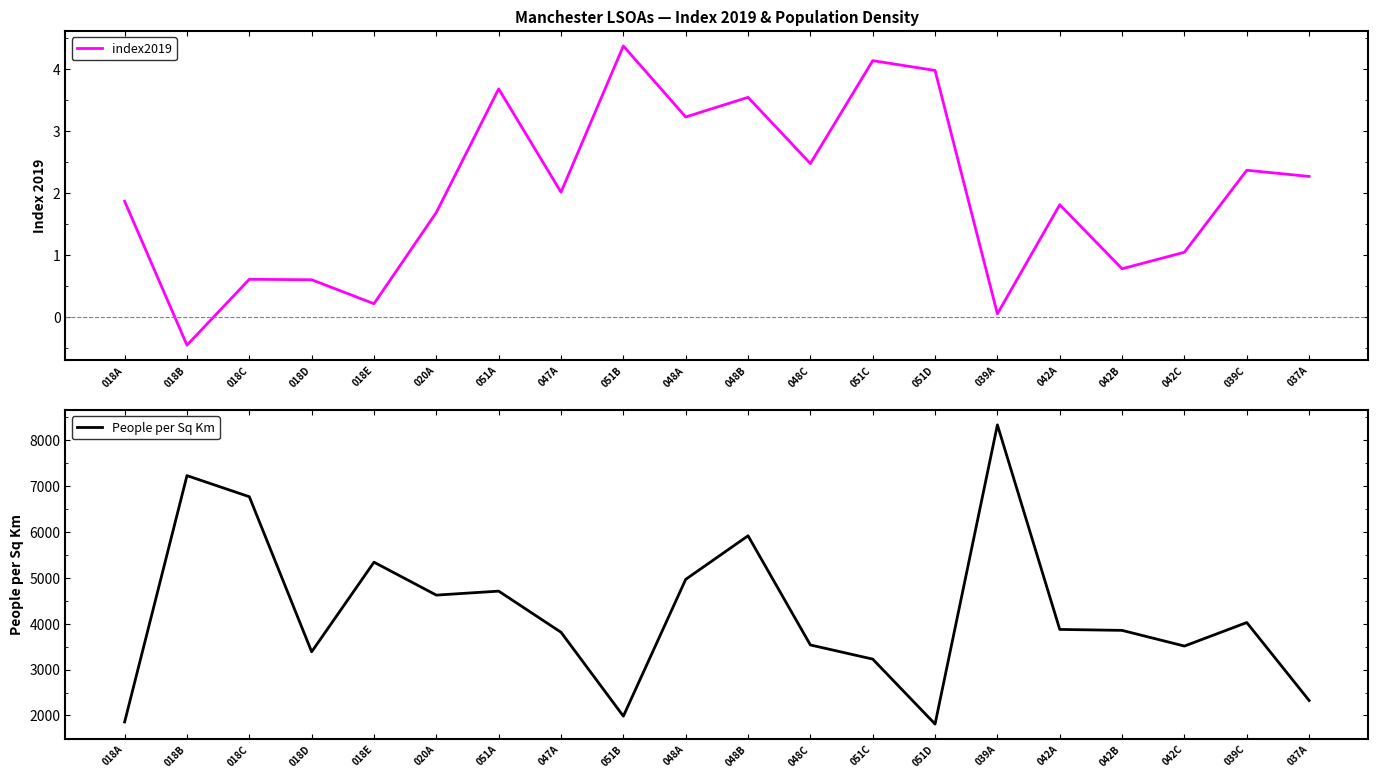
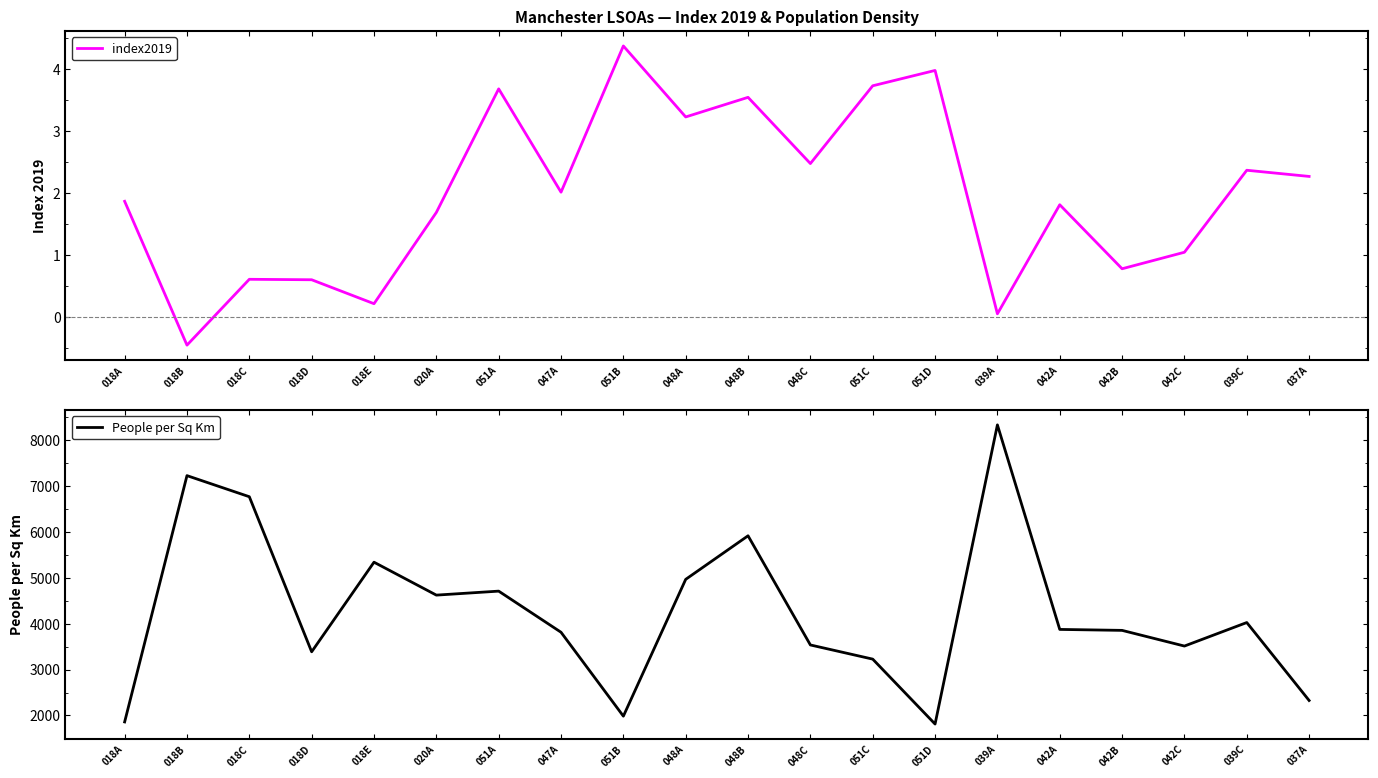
Manchester LSOAs — Index 2019 & Population Density, 051C: 4.1 -> 3.7
